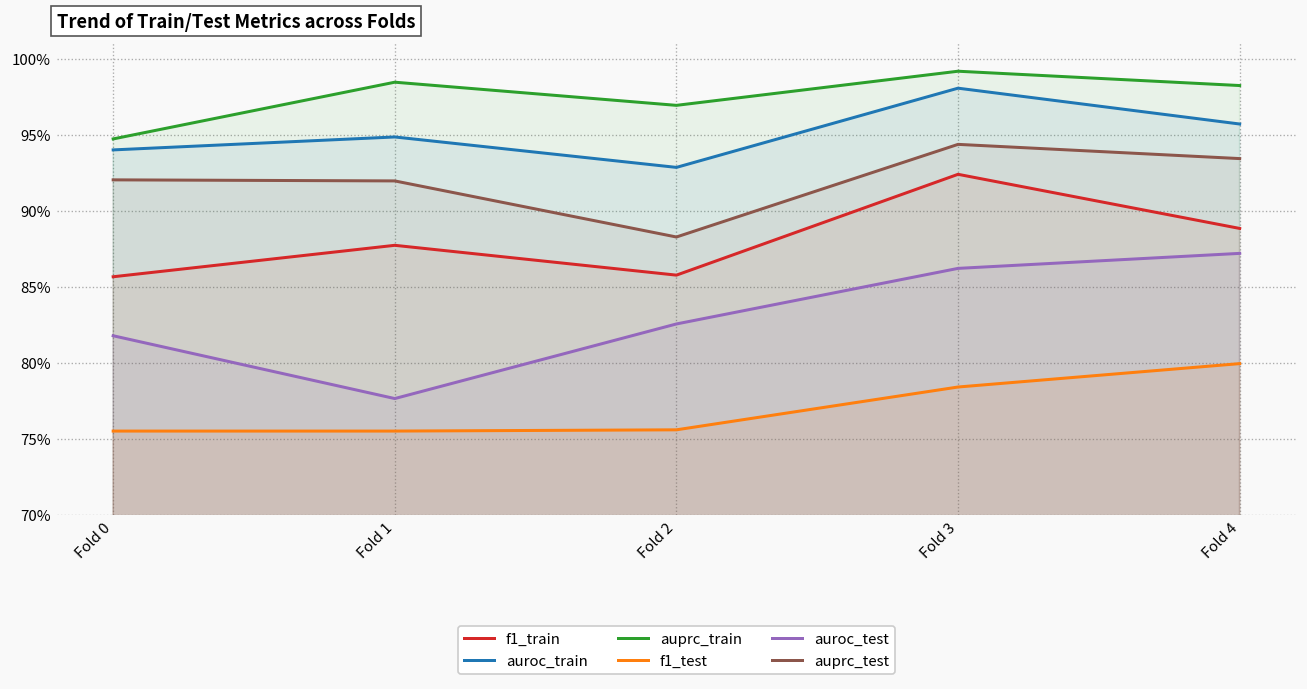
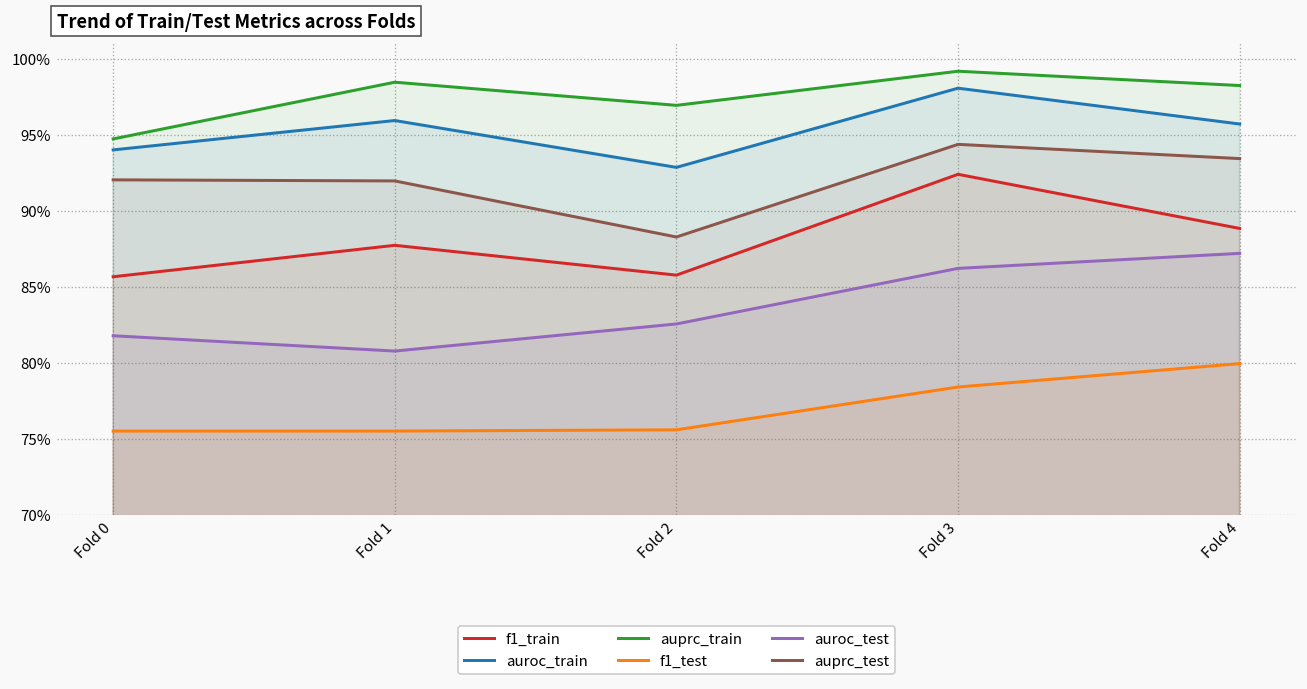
auroc_train, Fold 1: 94.9% -> 95.9%
auroc_test, Fold 1: 77.7% -> 80.8%
